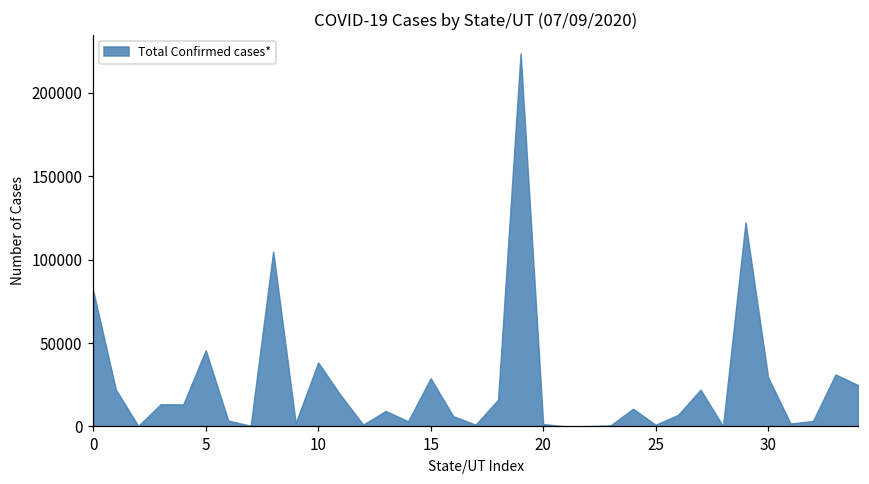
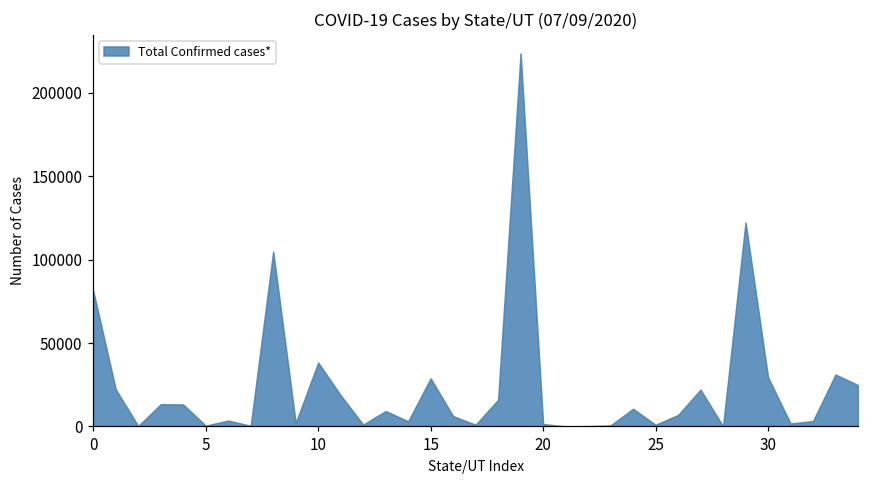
5: 46000 -> 1000
